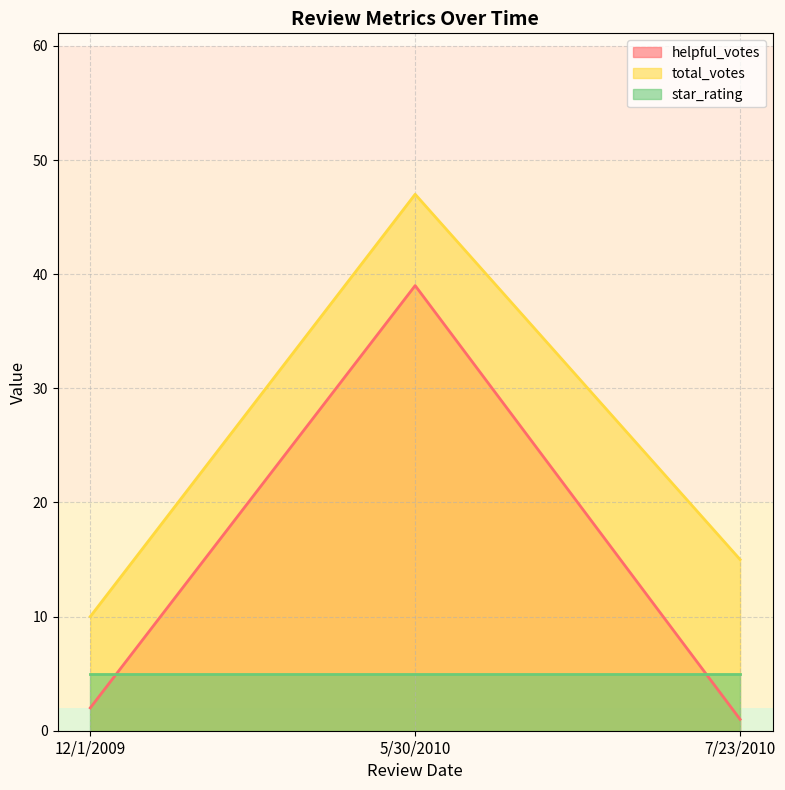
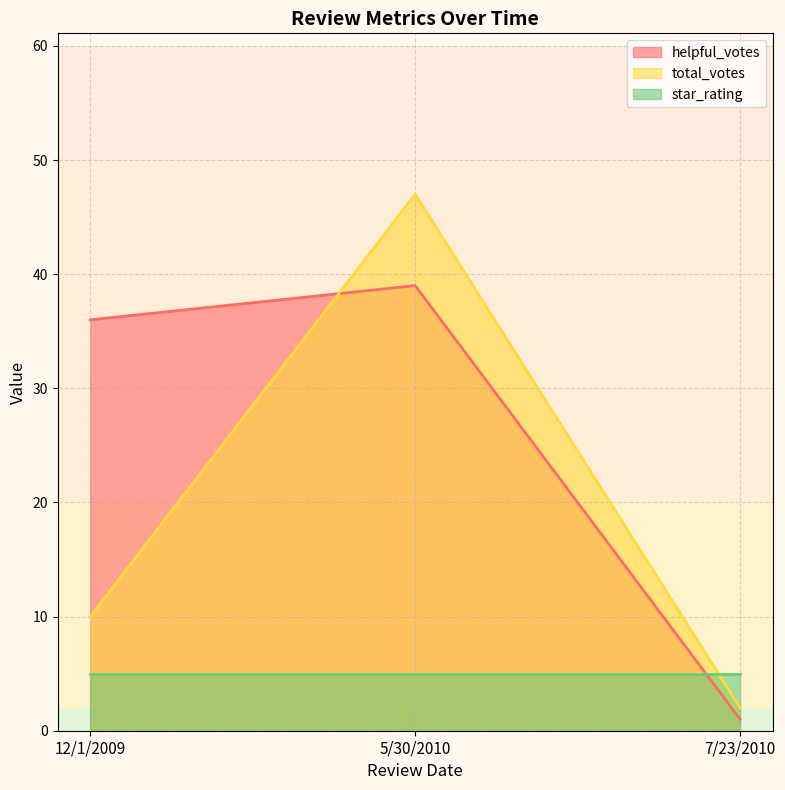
helpful_votes, 12/1/2009: 2 -> 36
total_votes, 7/23/2010: 15 -> 2
